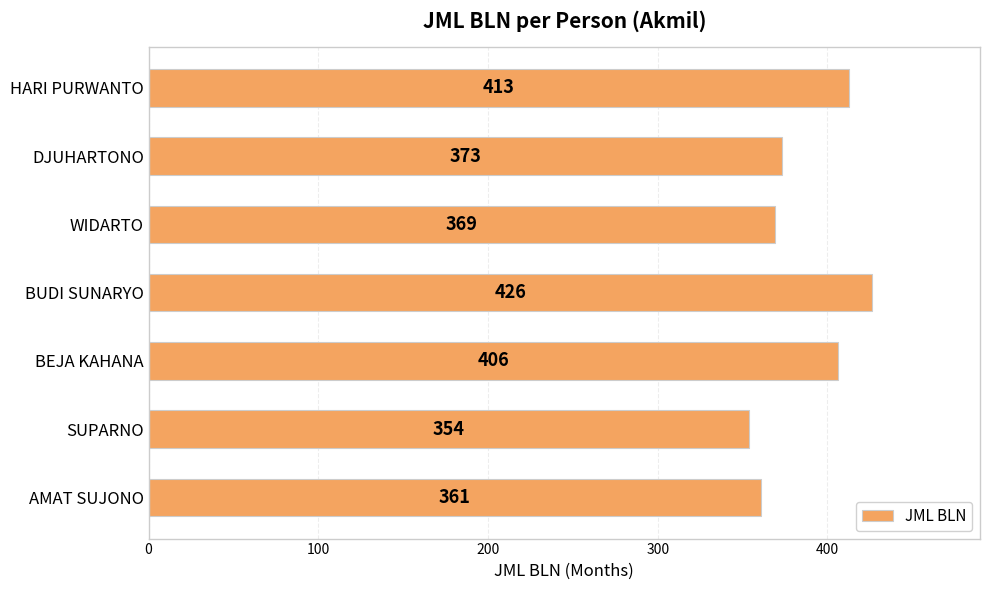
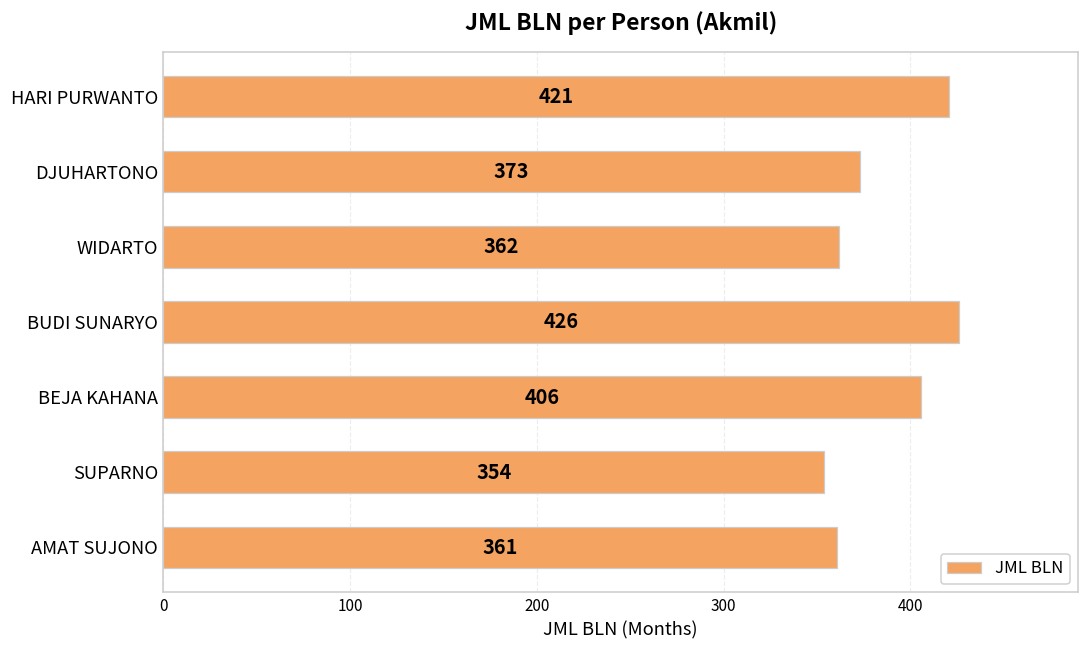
HARI PURWANTO: 413 -> 421
WIDARTO: 369 -> 362
